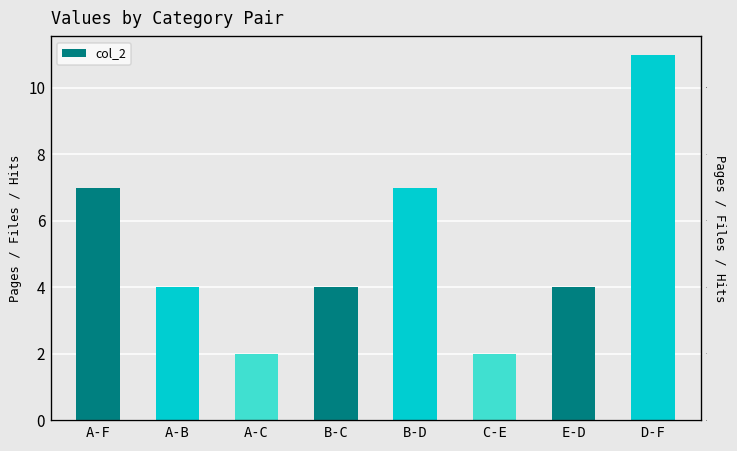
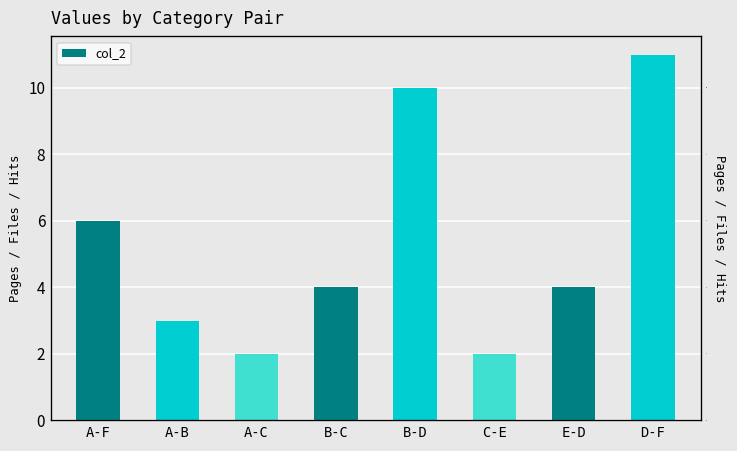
A-F: 7 -> 6
A-B: 4 -> 3
B-D: 7 -> 10
